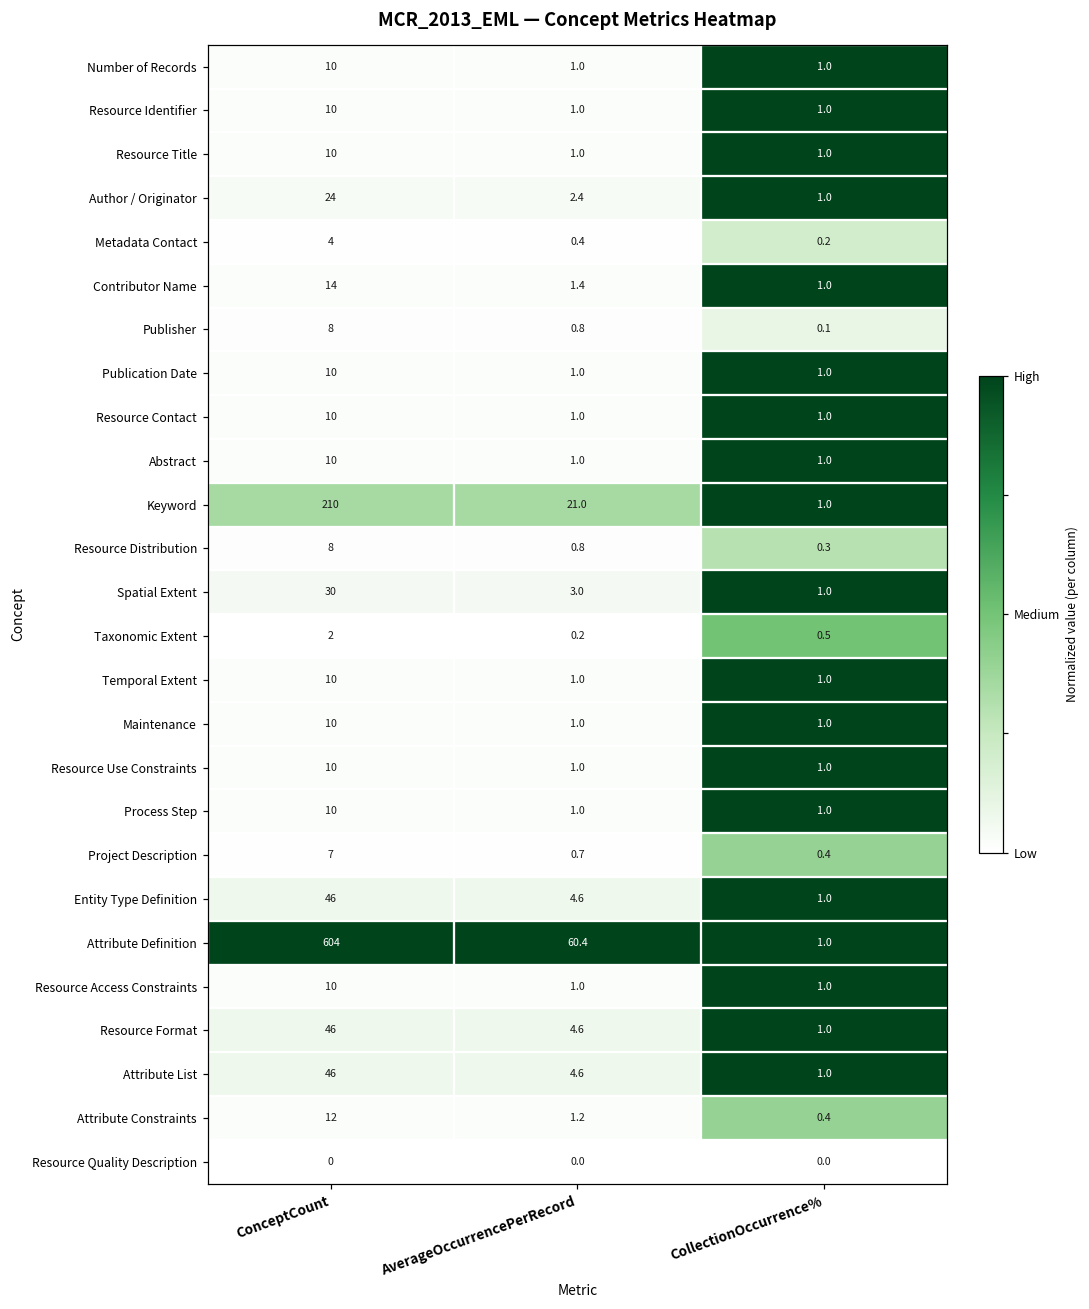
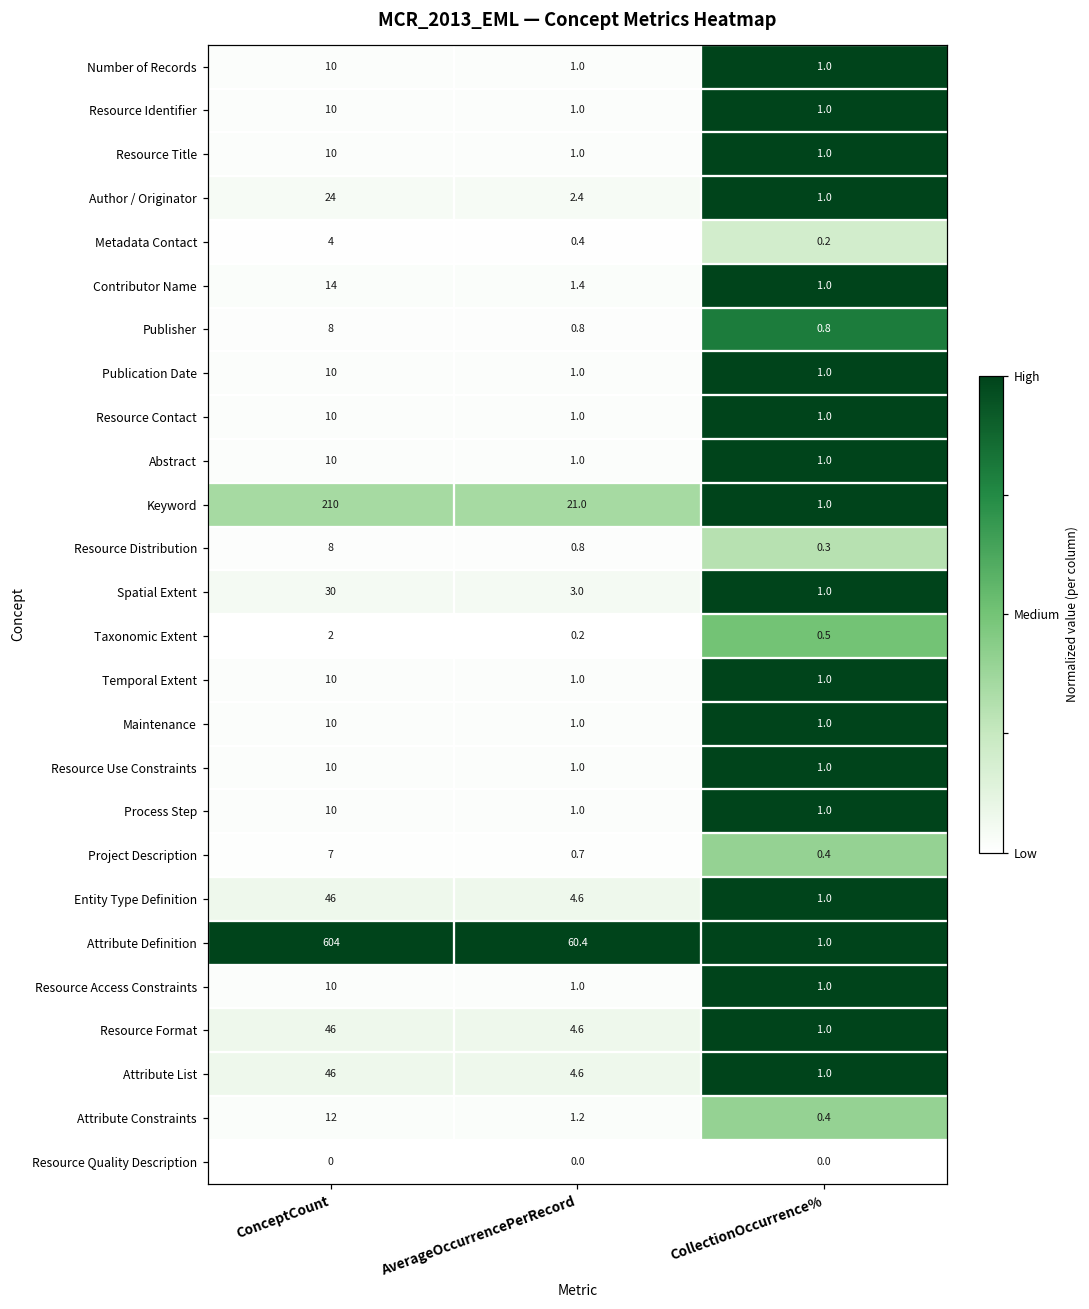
Publisher, CollectionOccurrence%: 0.1 -> 0.8
